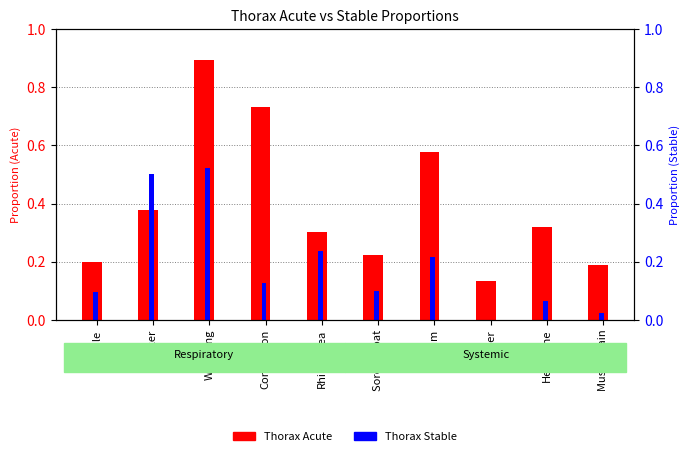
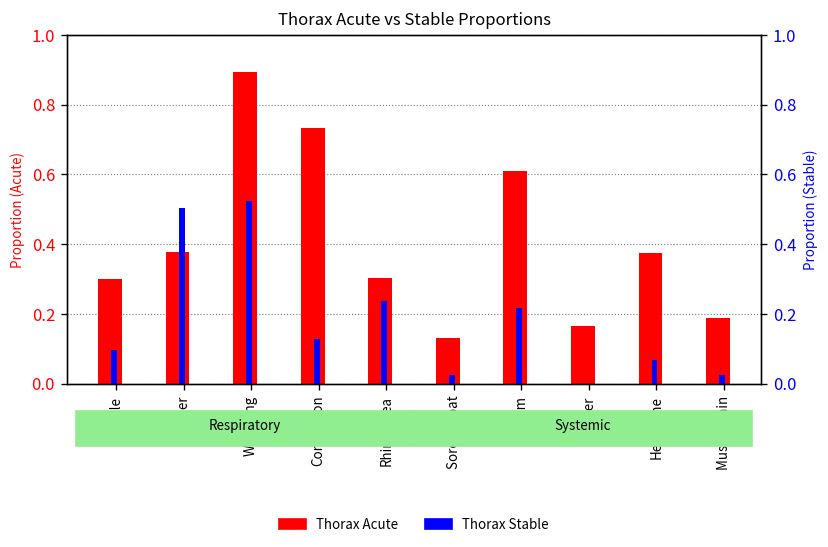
Thorax Acute, Female: 0.2 -> 0.3
Thorax Acute, Sore Throat: 0.22 -> 0.13
Thorax Stable, Sore Throat: 0.10 -> 0.02
Thorax Acute, Sputum: 0.58 -> 0.61
Thorax Acute, Fever: 0.13 -> 0.16
Thorax Acute, Headache: 0.32 -> 0.38
